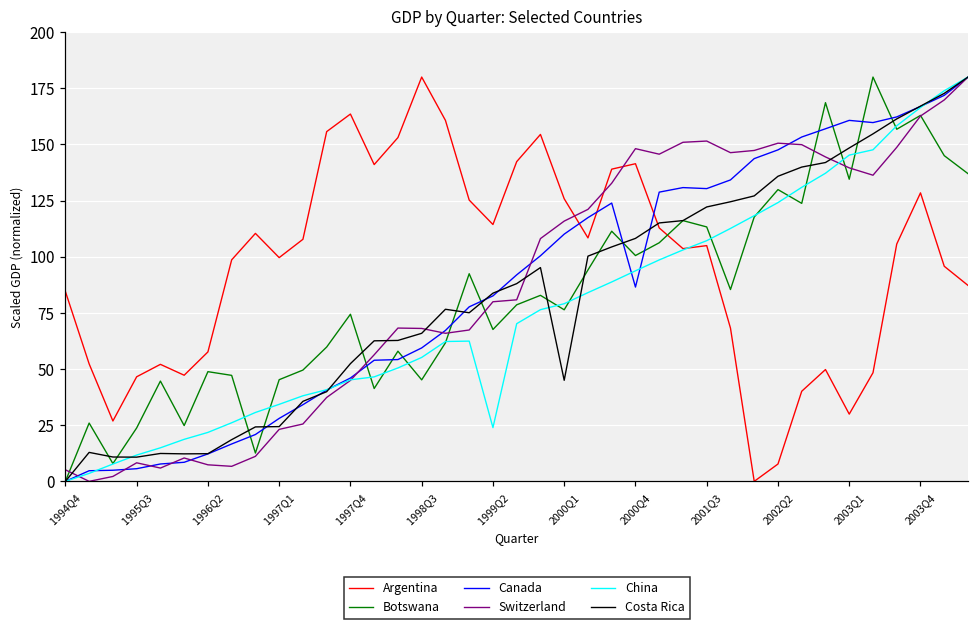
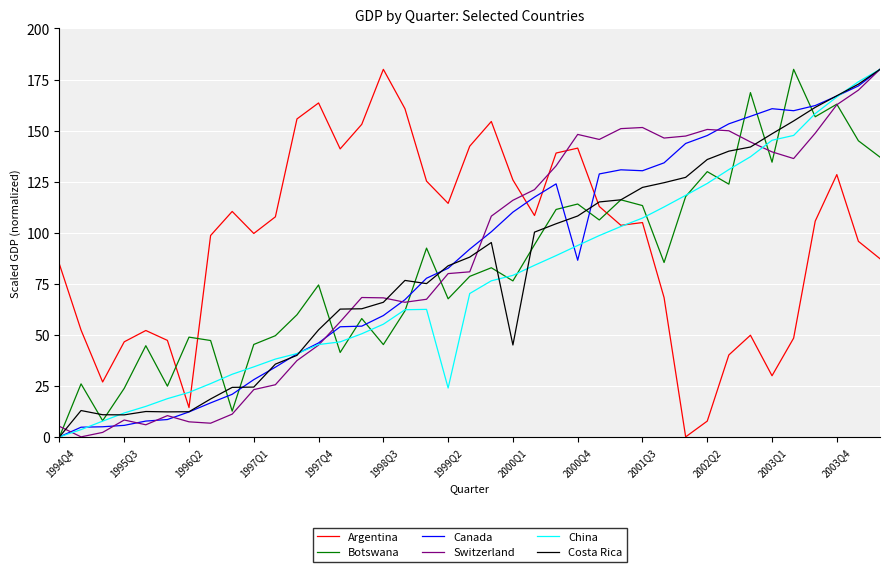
Argentina, 1996Q2: 58 -> 14
Botswana, 2000Q4: 101 -> 114
